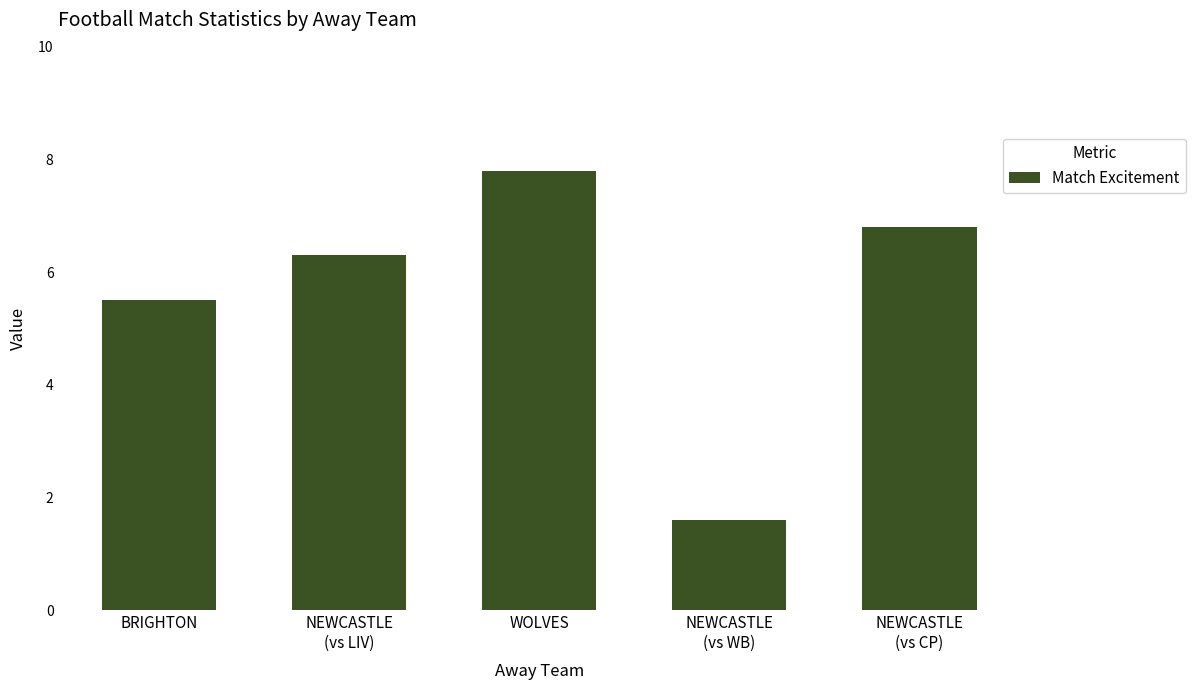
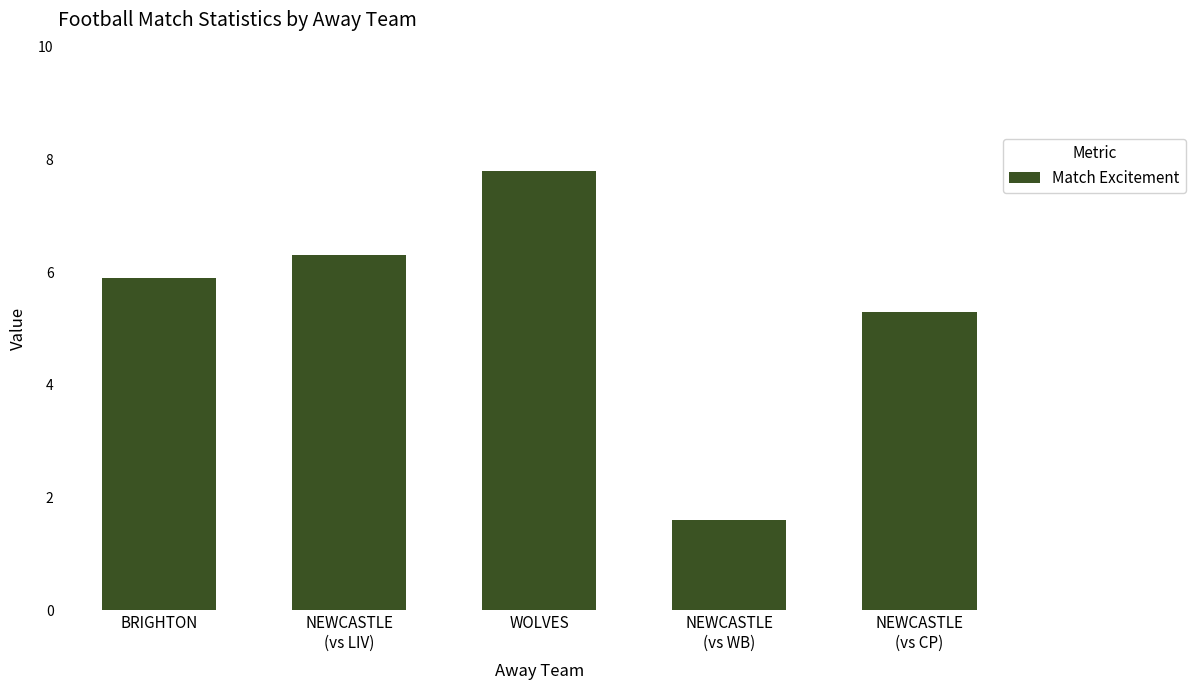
BRIGHTON: 5.5 -> 5.9
NEWCASTLE (vs CP): 6.8 -> 5.3
